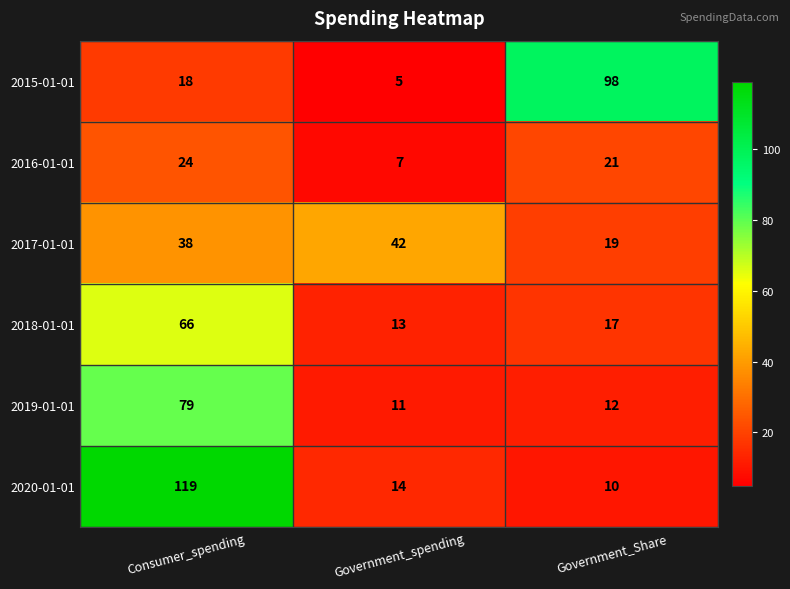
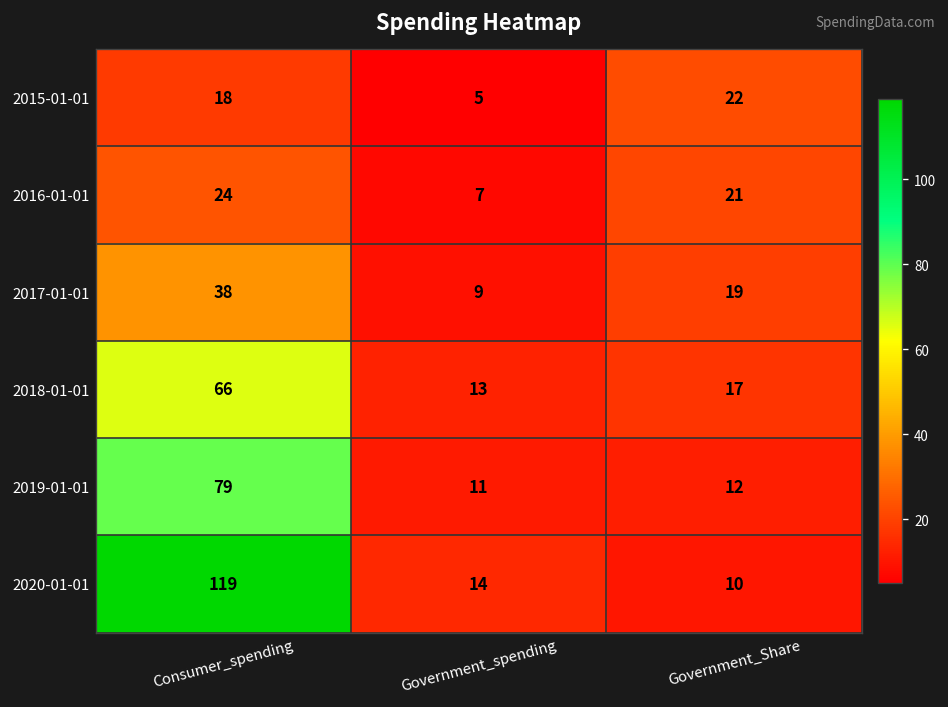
2015-01-01, Government_Share: 98 -> 22
2017-01-01, Government_spending: 42 -> 9
